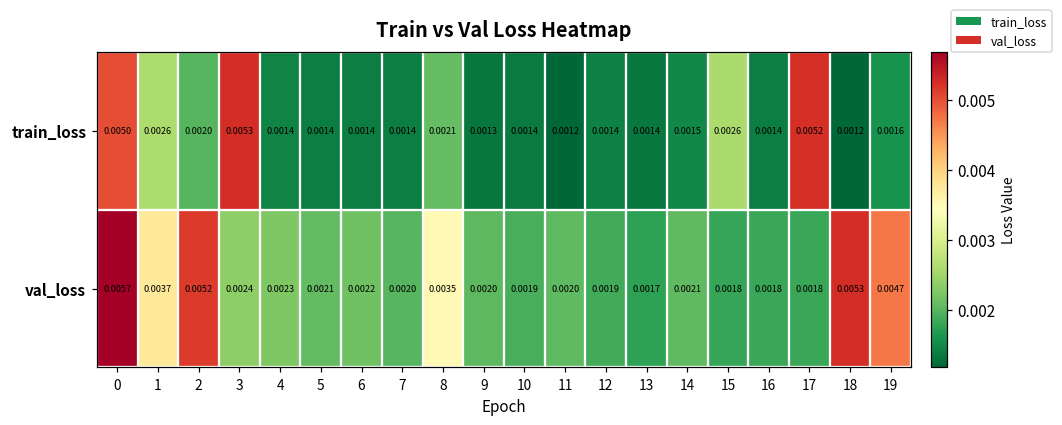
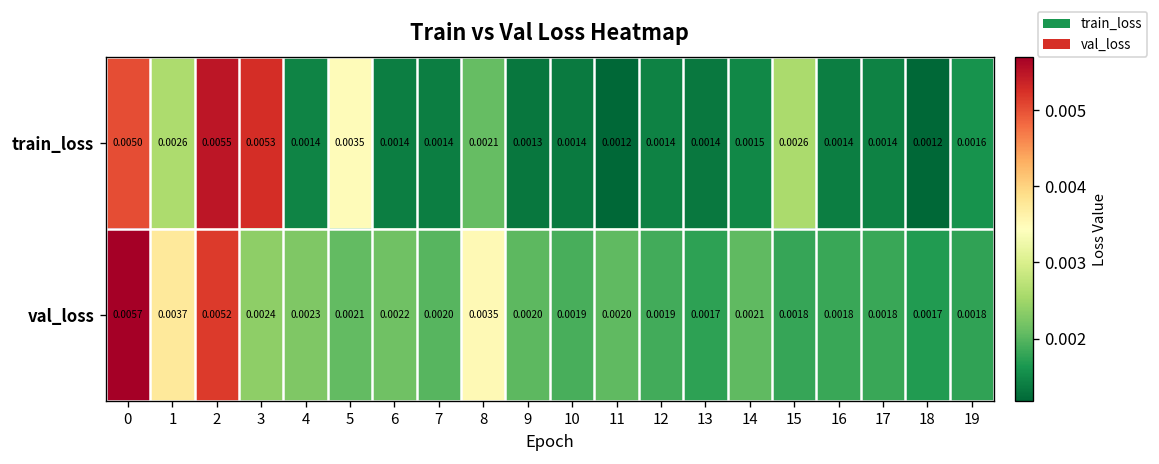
train_loss, 2: 0.0020 -> 0.0055
train_loss, 5: 0.0014 -> 0.0035
train_loss, 17: 0.0052 -> 0.0014
val_loss, 18: 0.0053 -> 0.0017
val_loss, 19: 0.0047 -> 0.0018
